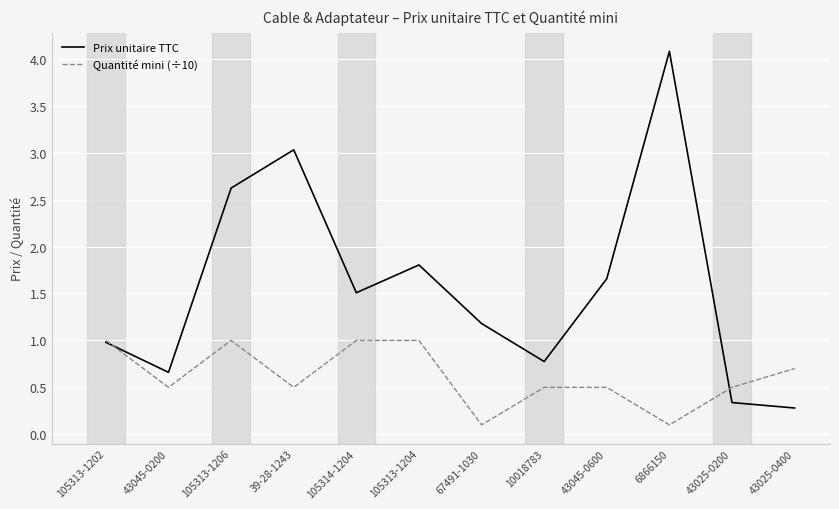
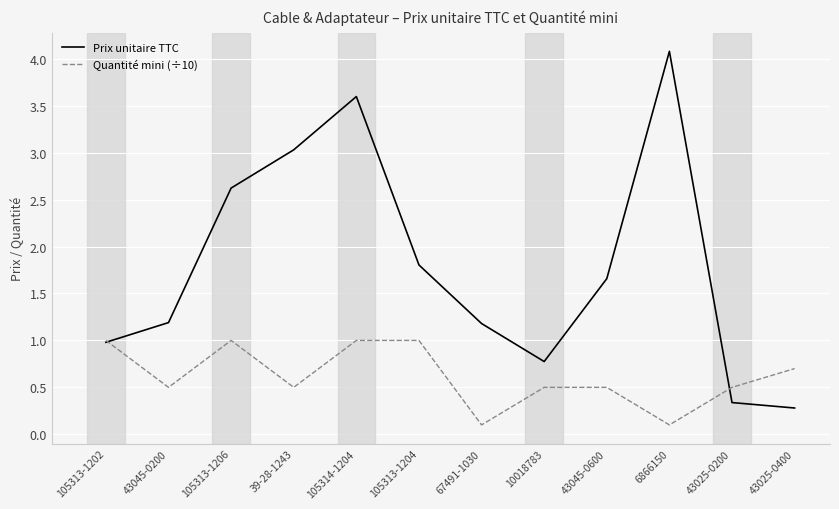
Prix unitaire TTC, 43045-0200: 0.7 -> 1.2
Prix unitaire TTC, 105314-1204: 1.5 -> 3.6
